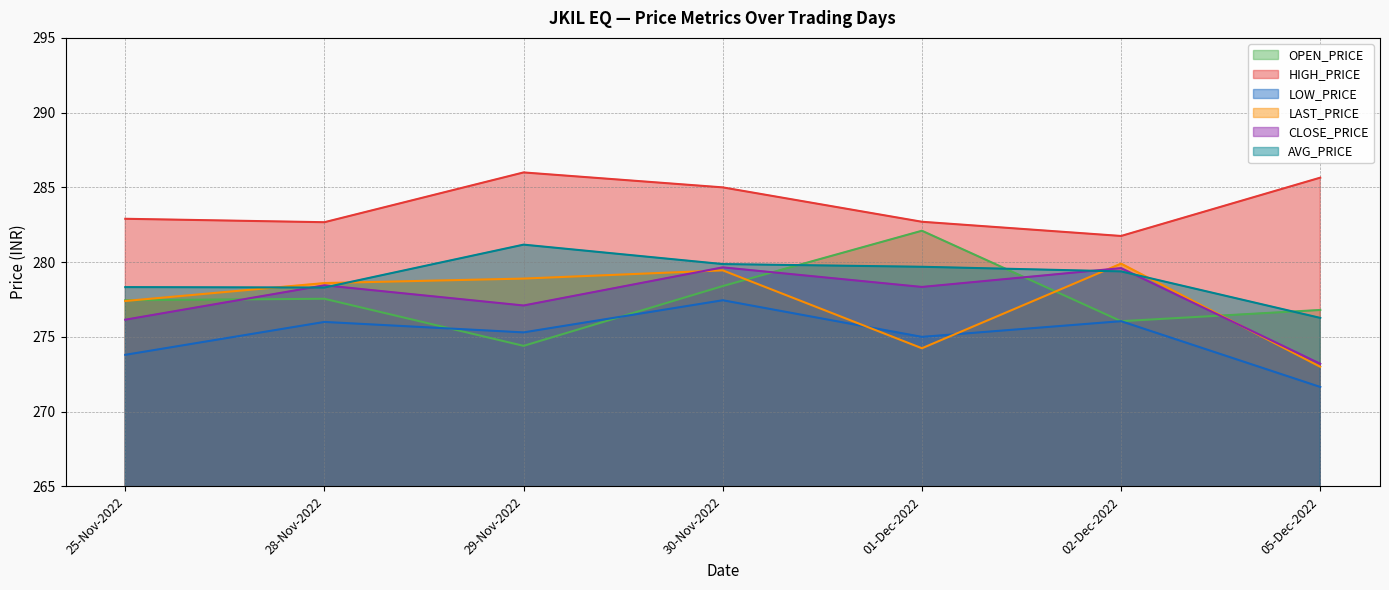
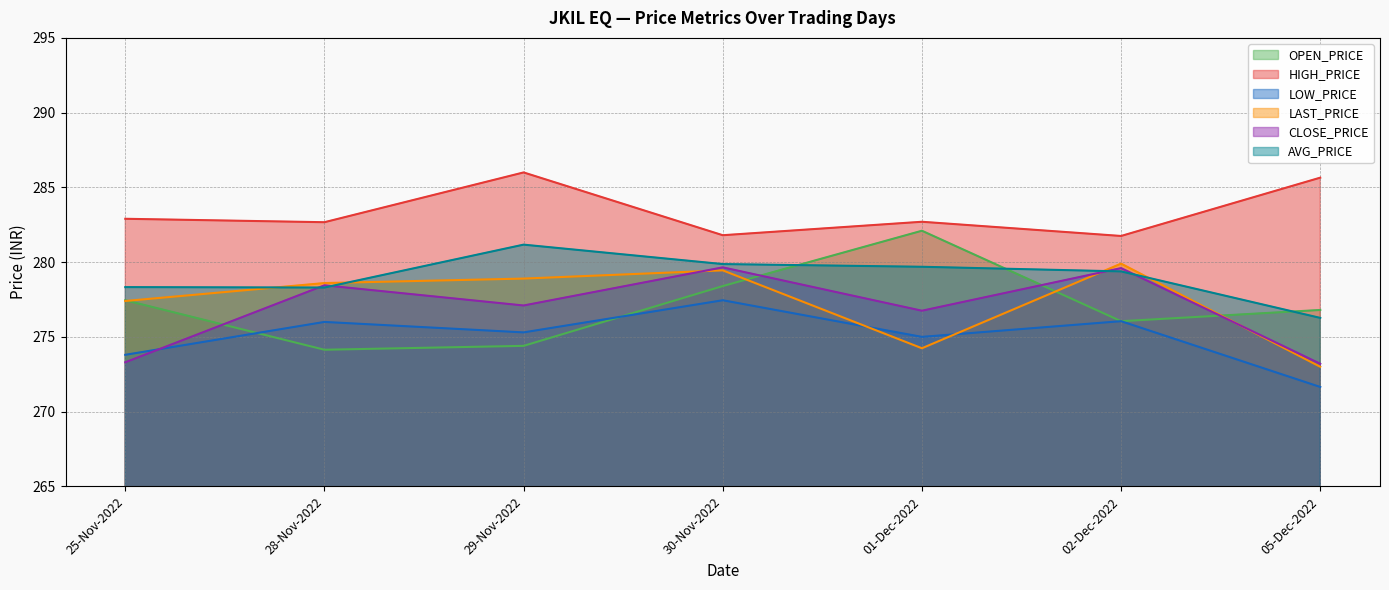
CLOSE_PRICE, 25-Nov-2022: 276.2 -> 273.3
OPEN_PRICE, 28-Nov-2022: 277.6 -> 274.1
HIGH_PRICE, 30-Nov-2022: 285.0 -> 281.8
CLOSE_PRICE, 01-Dec-2022: 278.3 -> 276.8
